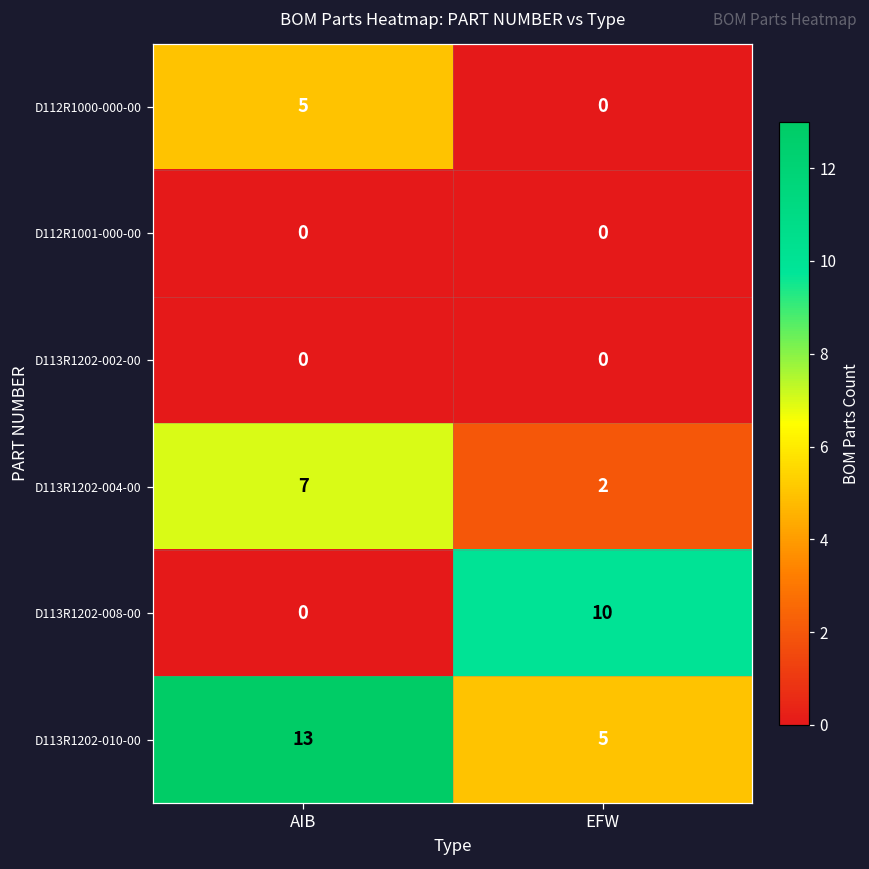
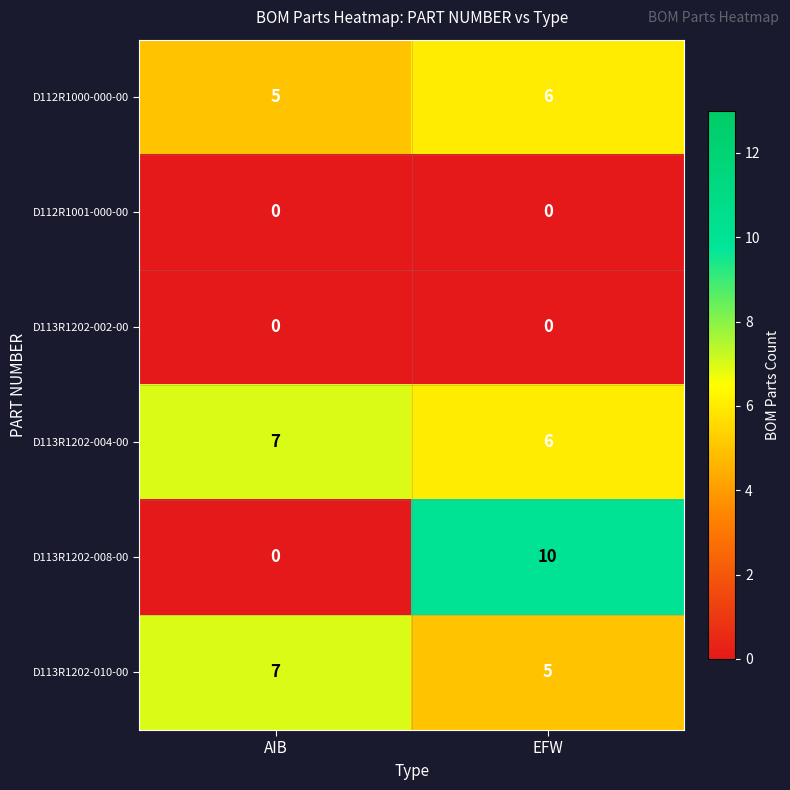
D112R1000-000-00, EFW: 0 -> 6
D113R1202-004-00, EFW: 2 -> 6
D113R1202-010-00, AIB: 13 -> 7
